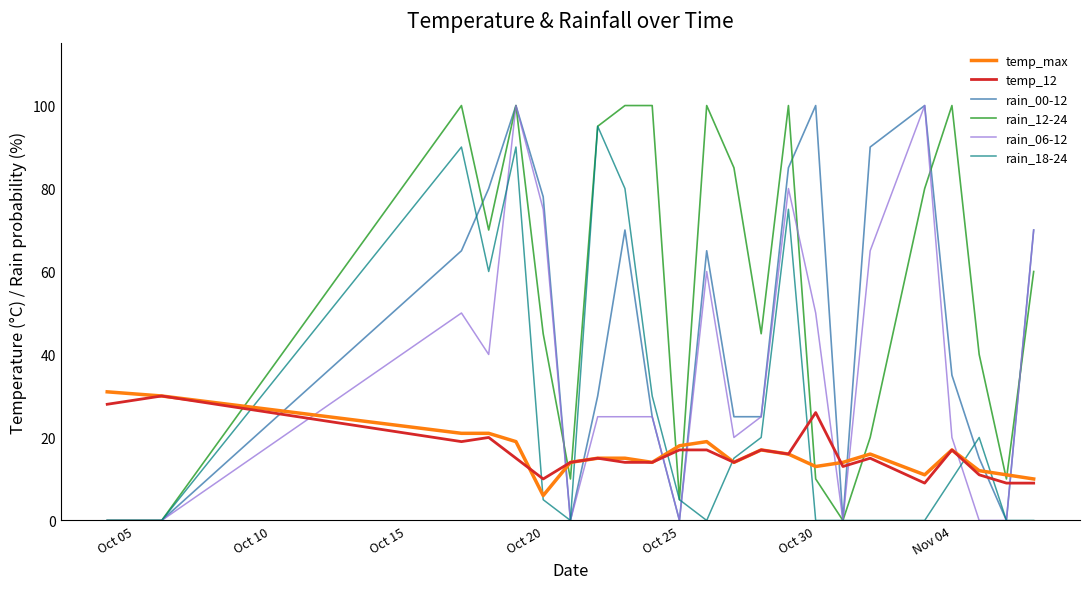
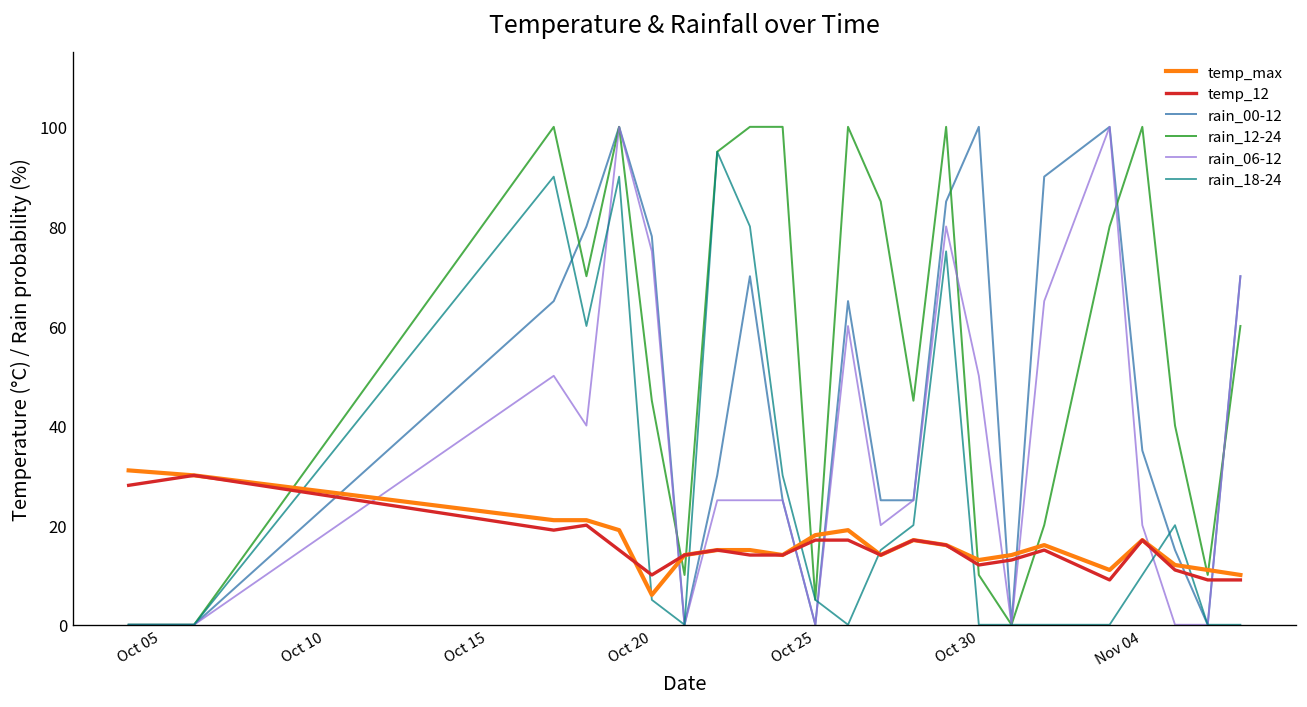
temp_12, Oct 30: 26 -> 12
